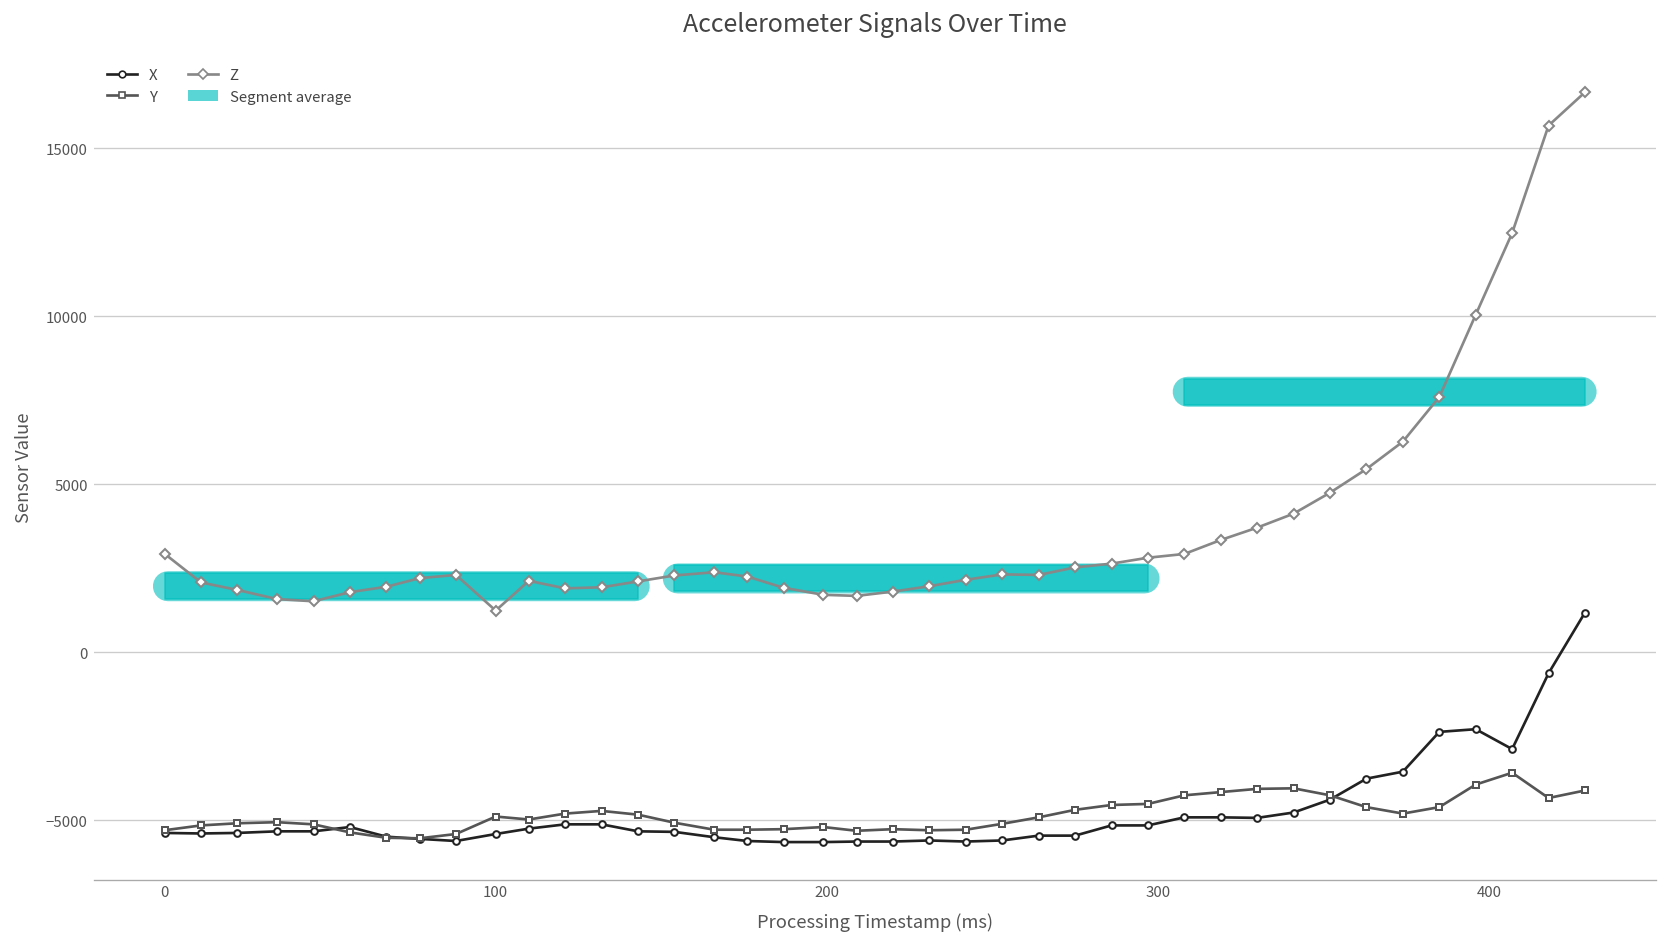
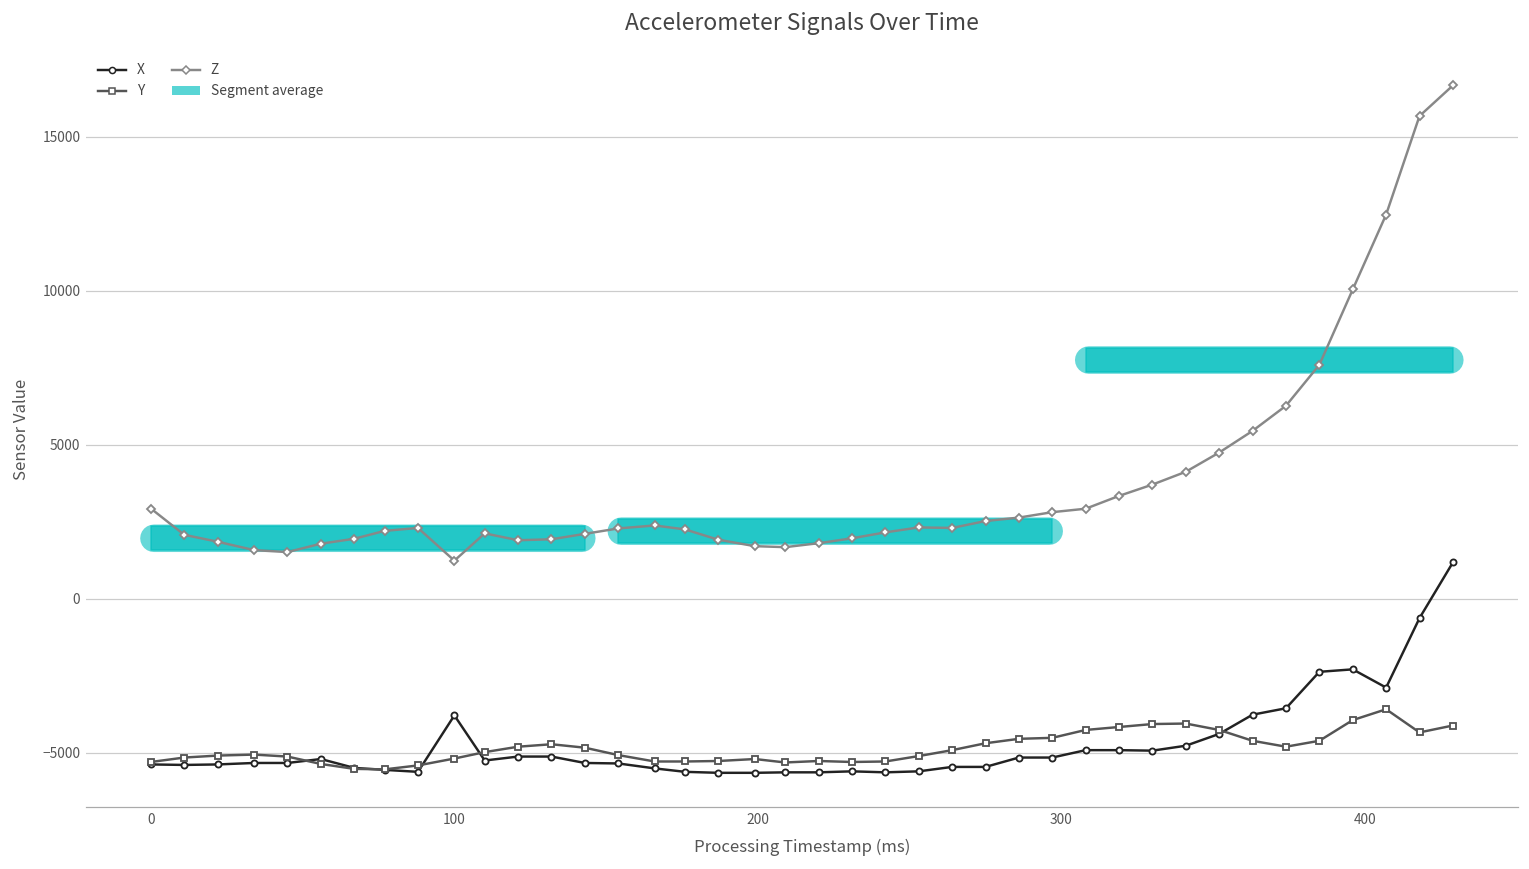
X, 100: -5400 -> -3800
Y, 100: -4900 -> -5200
